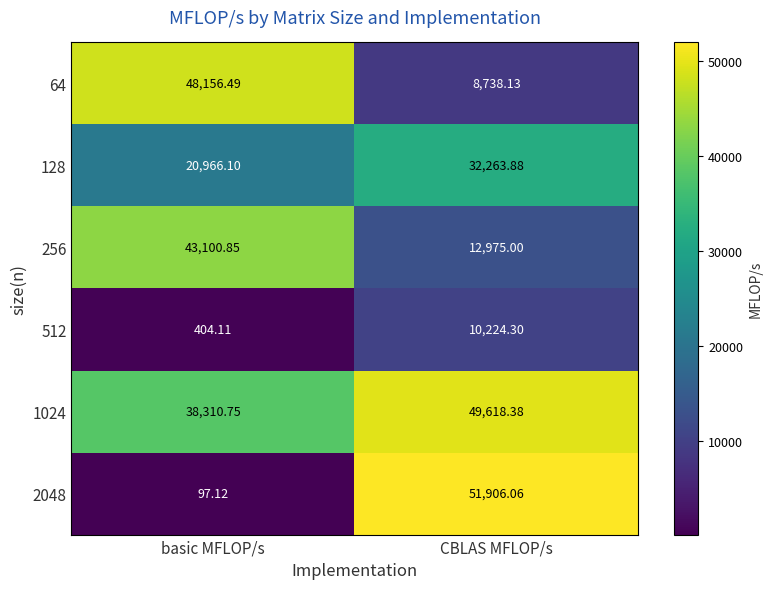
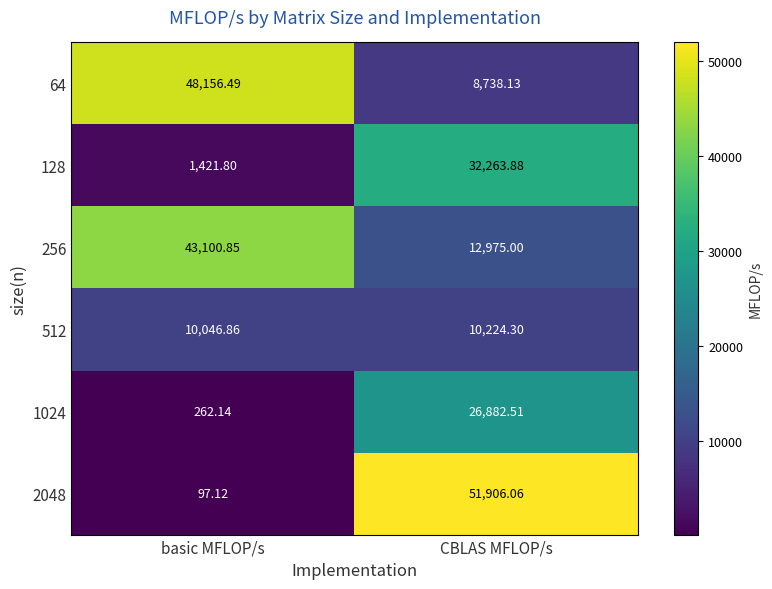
128, basic MFLOP/s: 20,966.10 -> 1,421.80
512, basic MFLOP/s: 404.11 -> 10,046.86
1024, basic MFLOP/s: 38,310.75 -> 262.14
1024, CBLAS MFLOP/s: 49,618.38 -> 26,882.51
